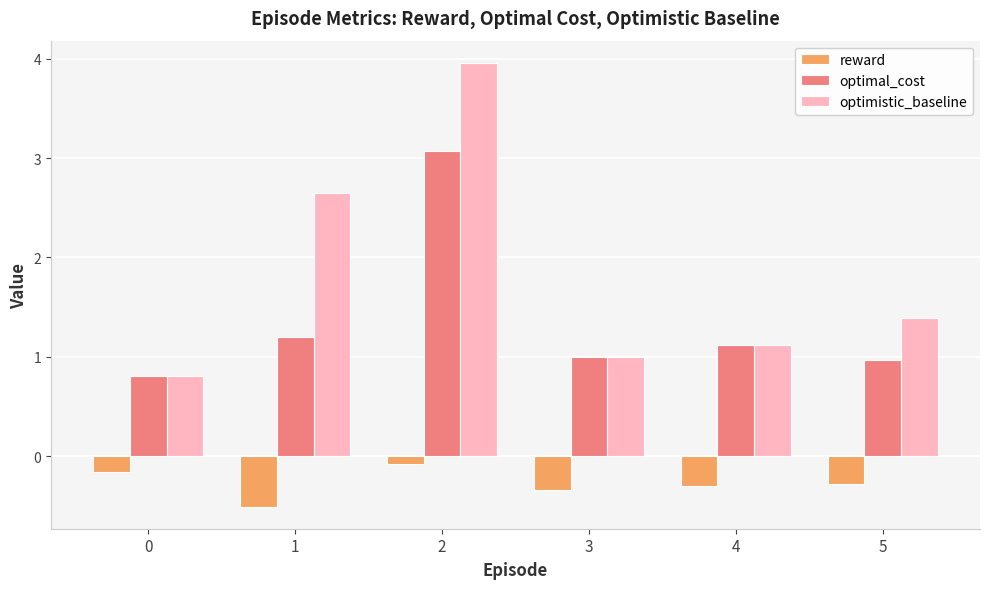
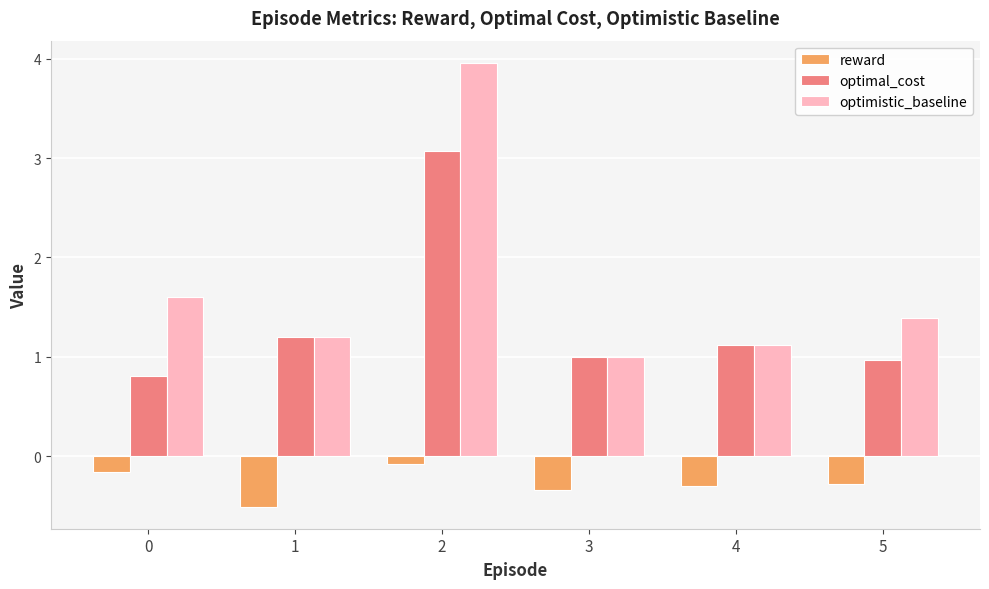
optimistic_baseline, 0: 0.8 -> 1.6
optimistic_baseline, 1: 2.6 -> 1.2
